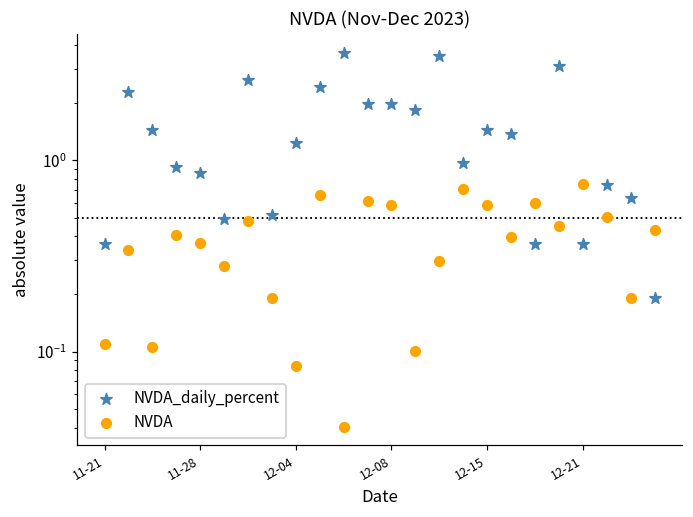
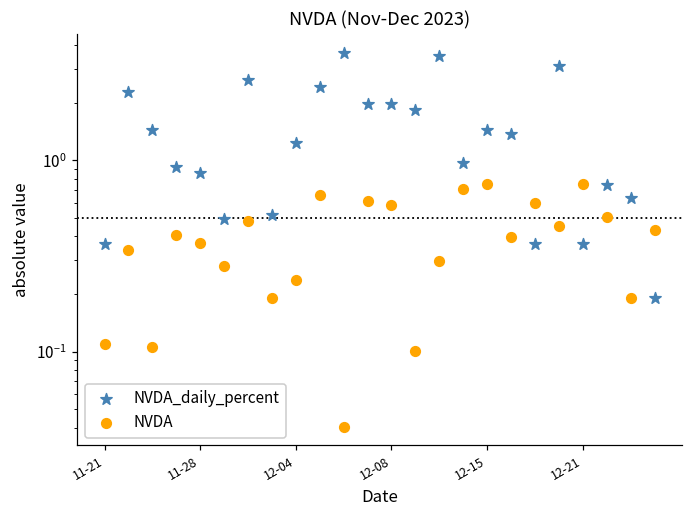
NVDA, 12-04: 0.08 -> 0.24
NVDA, 12-15: 0.59 -> 0.75
